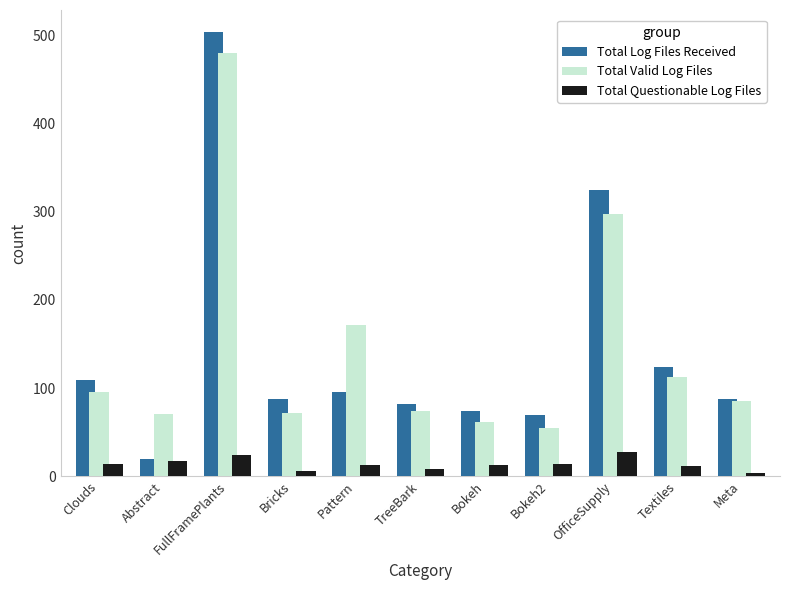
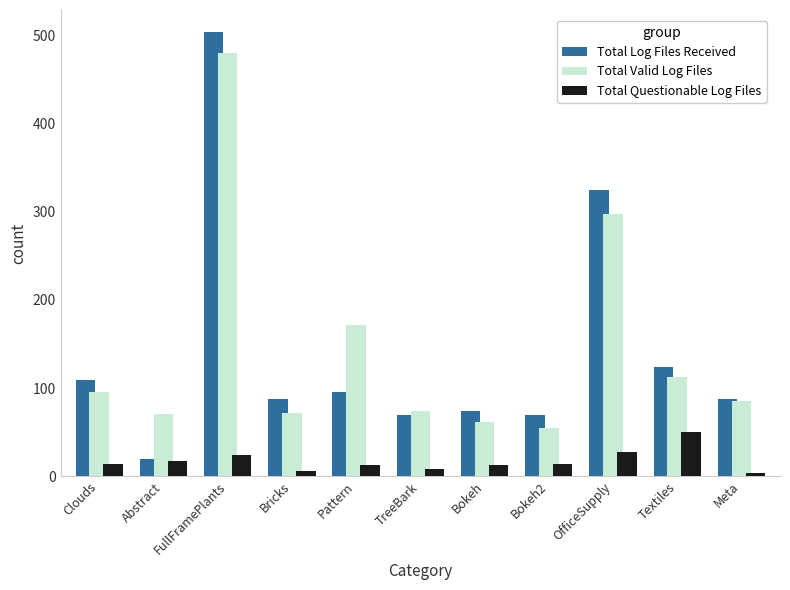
Total Log Files Received, TreeBark: 80 -> 70
Total Questionable Log Files, Textiles: 10 -> 50
